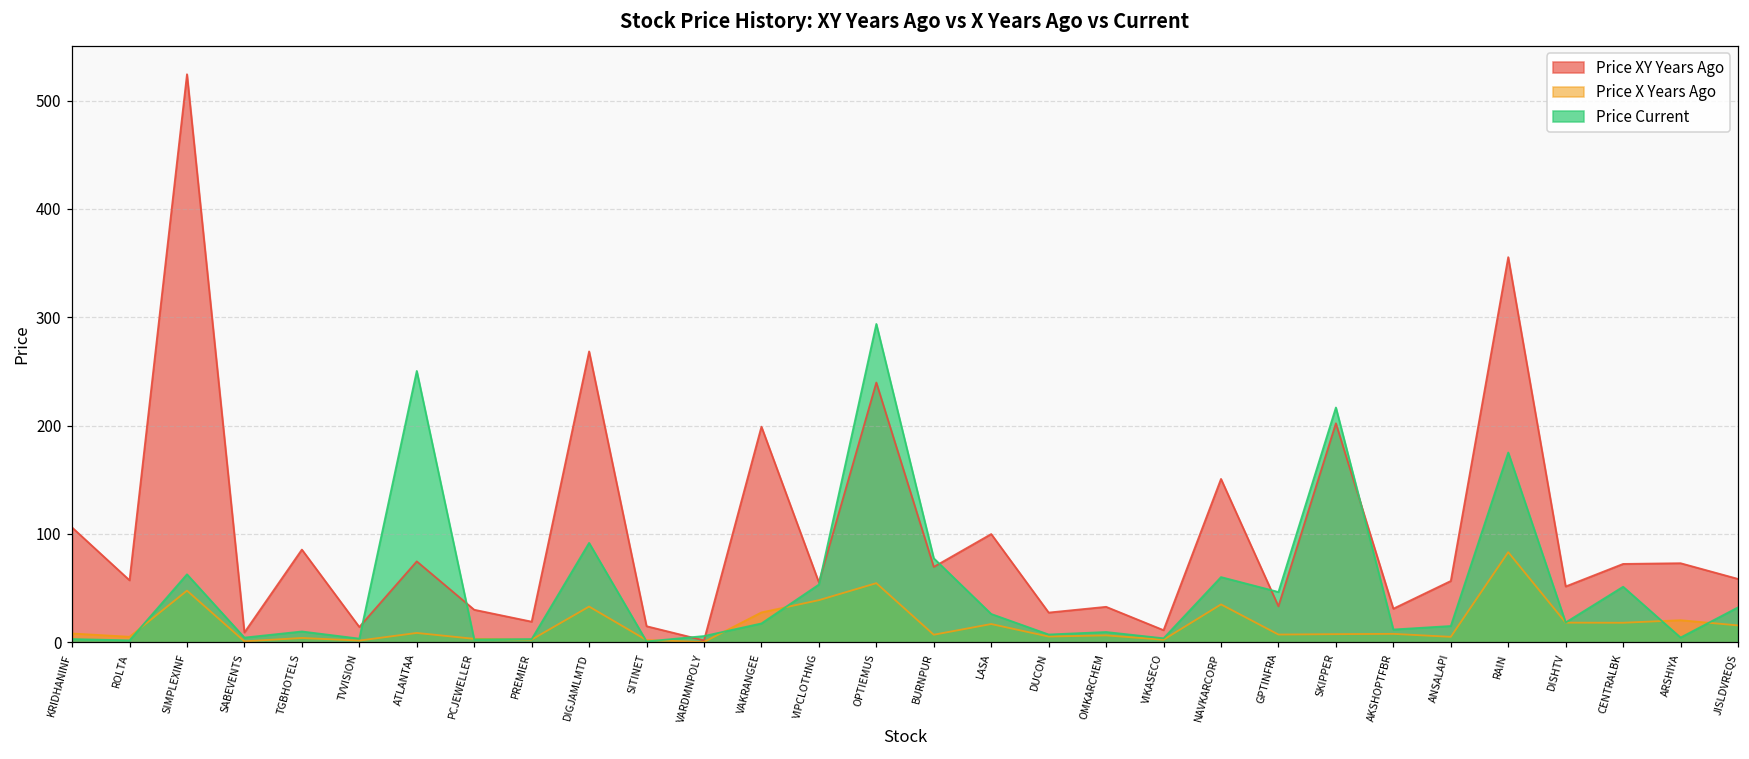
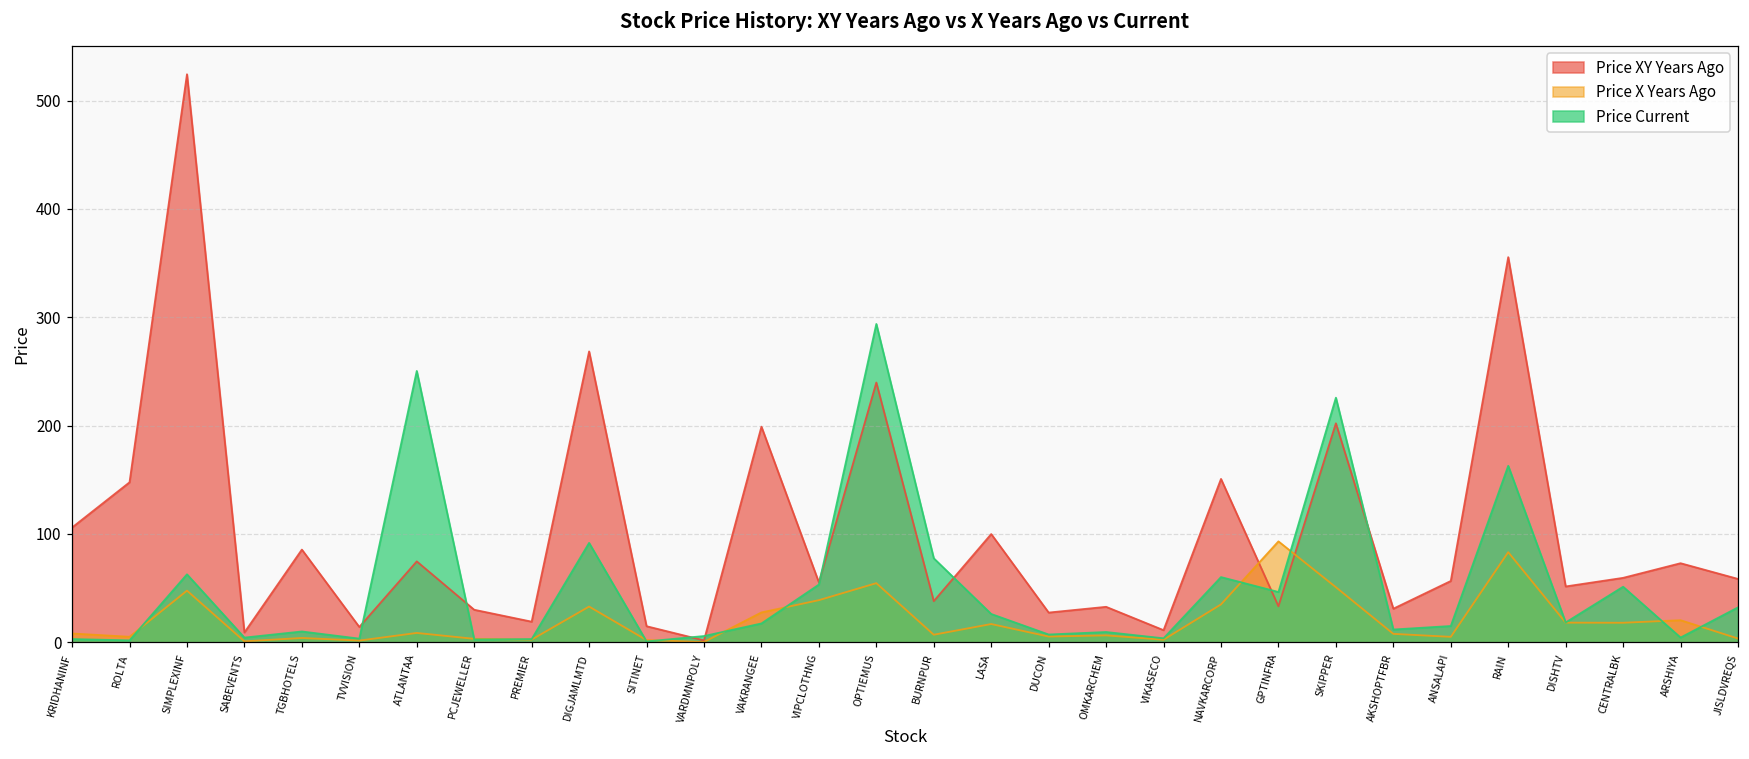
Price XY Years Ago, ROLTA: 60 -> 150
Price XY Years Ago, BURNPUR: 70 -> 40
Price X Years Ago, GPTINFRA: 10 -> 90
Price X Years Ago, SKIPPER: 10 -> 50
Price Current, SKIPPER: 220 -> 230
Price Current, RAIN: 180 -> 160
Price XY Years Ago, CENTRALBK: 70 -> 60
Price X Years Ago, JISLDVREQS: 20 -> 0
